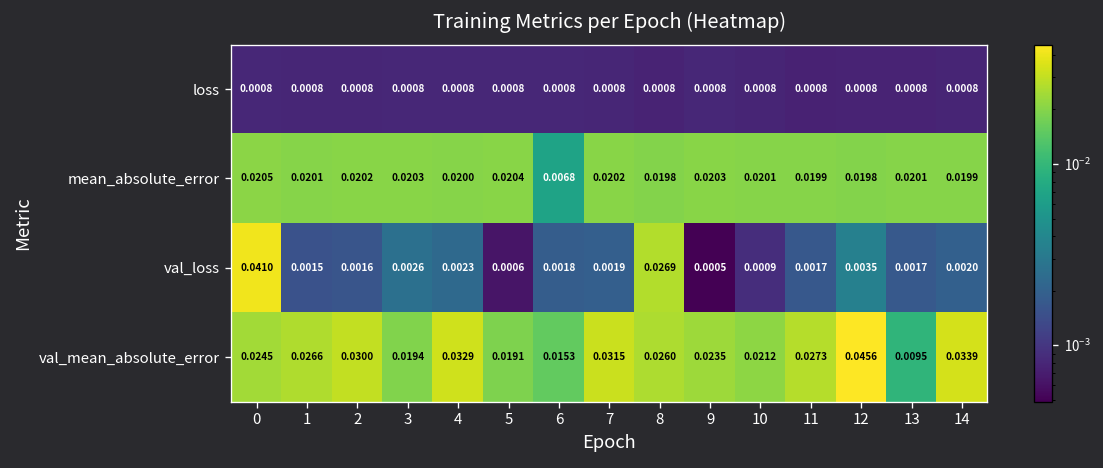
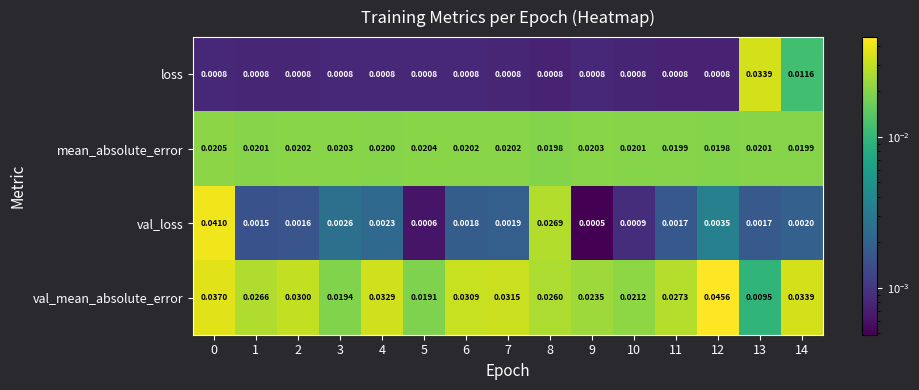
loss, 13: 0.0008 -> 0.0339
loss, 14: 0.0008 -> 0.0116
mean_absolute_error, 6: 0.0068 -> 0.0202
val_mean_absolute_error, 0: 0.0245 -> 0.0370
val_mean_absolute_error, 6: 0.0153 -> 0.0309
